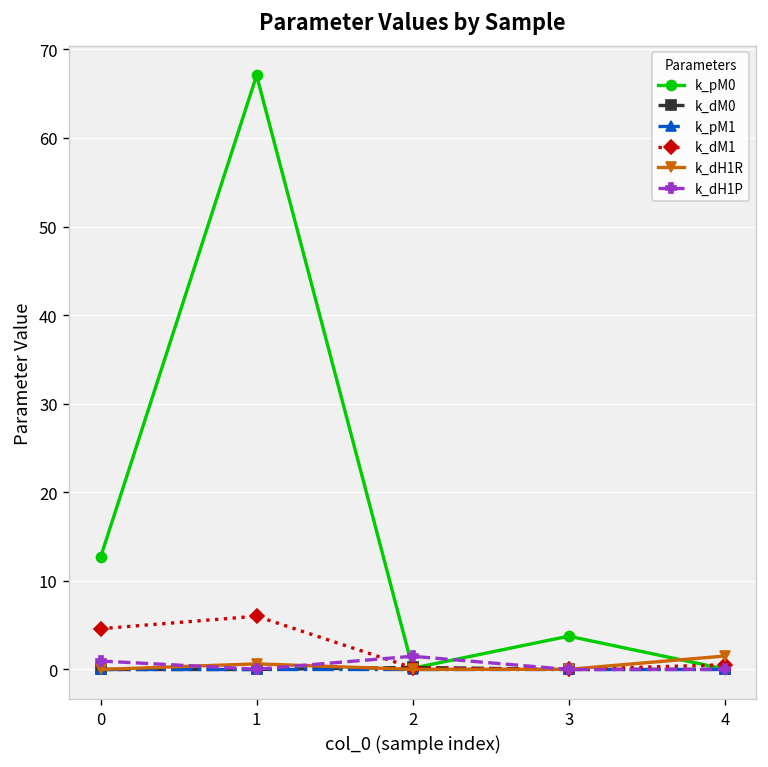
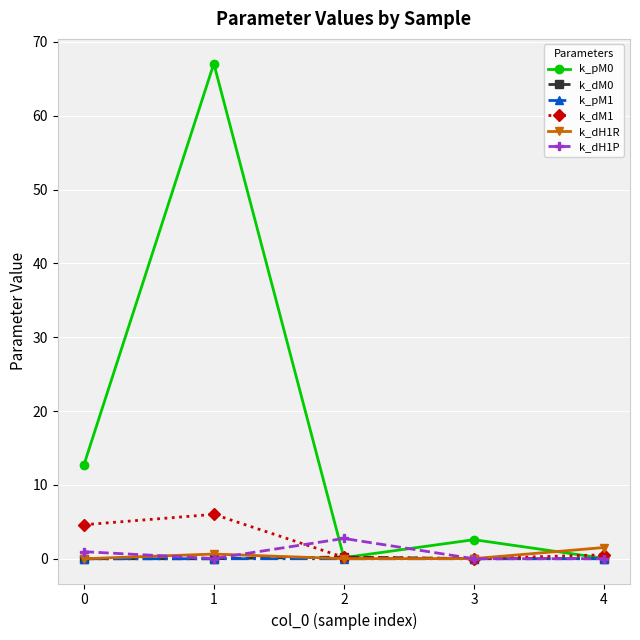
k_dH1P, 2: 1 -> 3
k_pM0, 3: 4 -> 3
